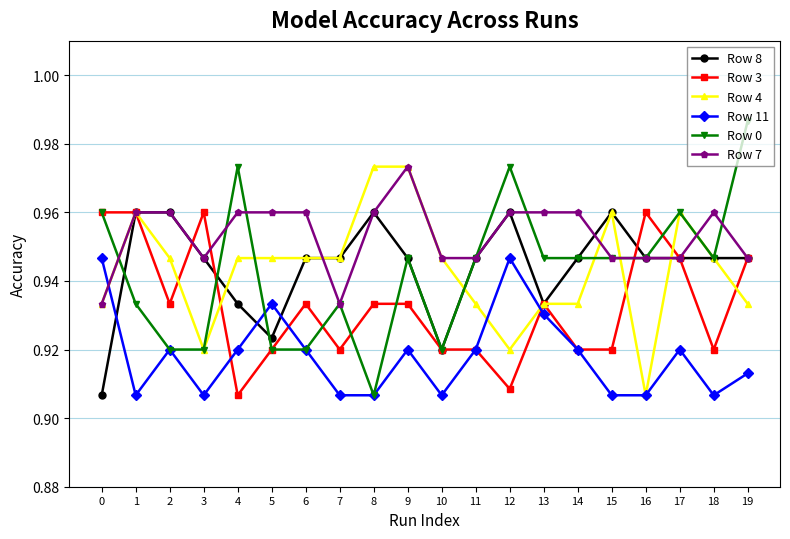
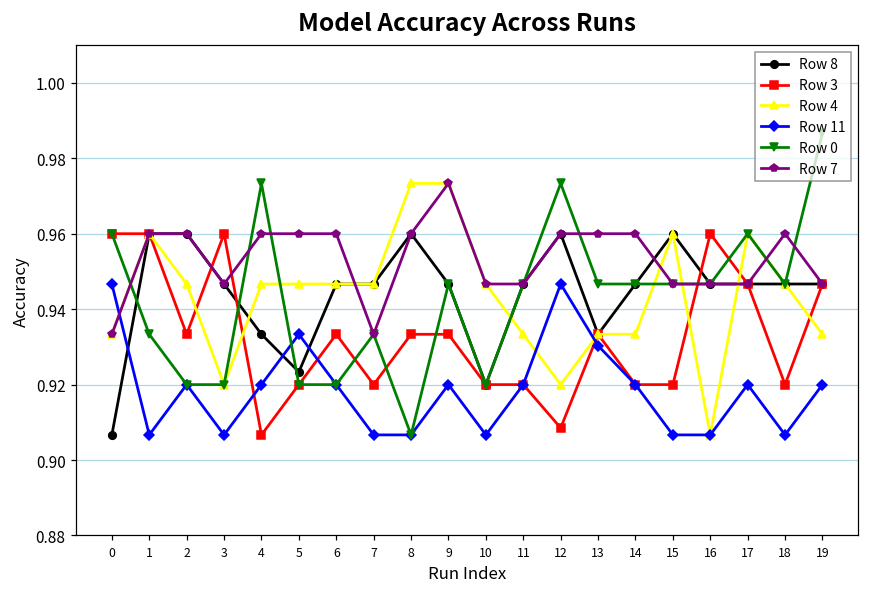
Row 11, 19: 0.913 -> 0.920
